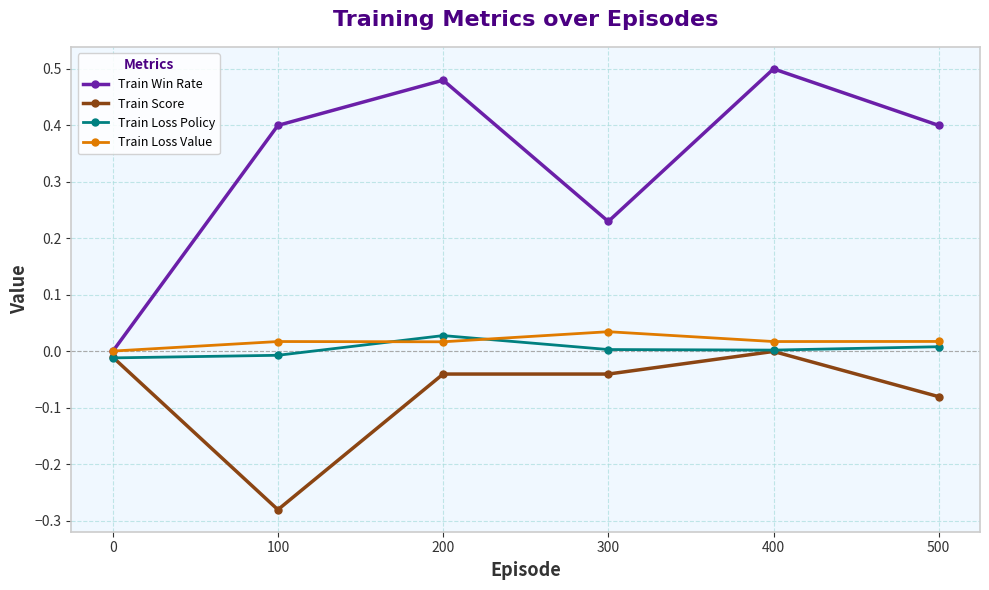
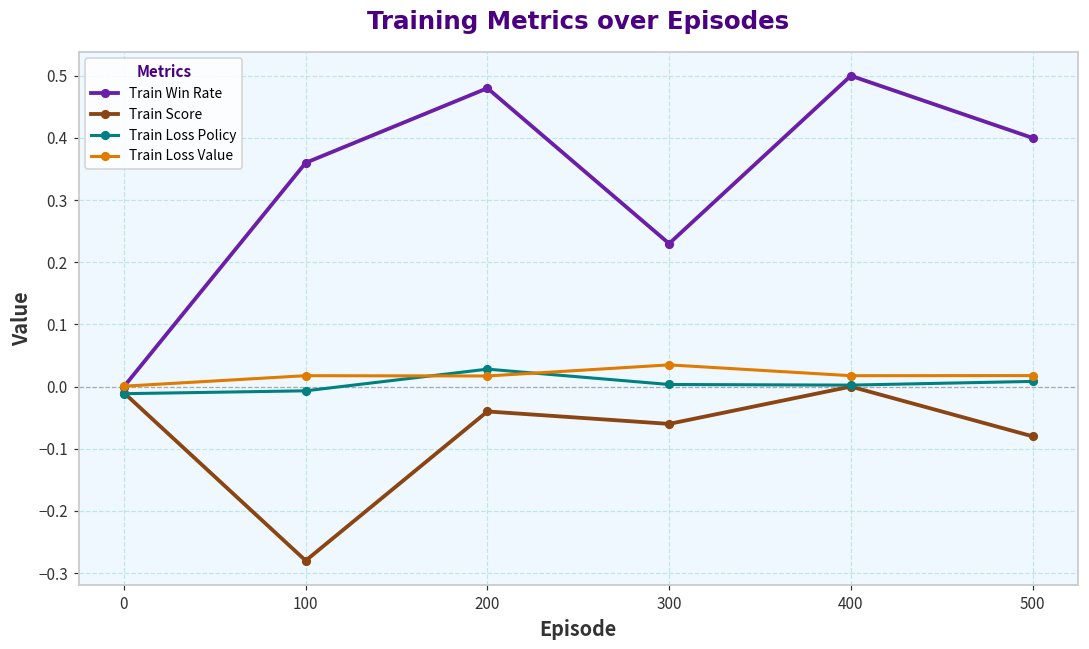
Train Win Rate, 100: 0.40 -> 0.36
Train Score, 300: -0.04 -> -0.06
